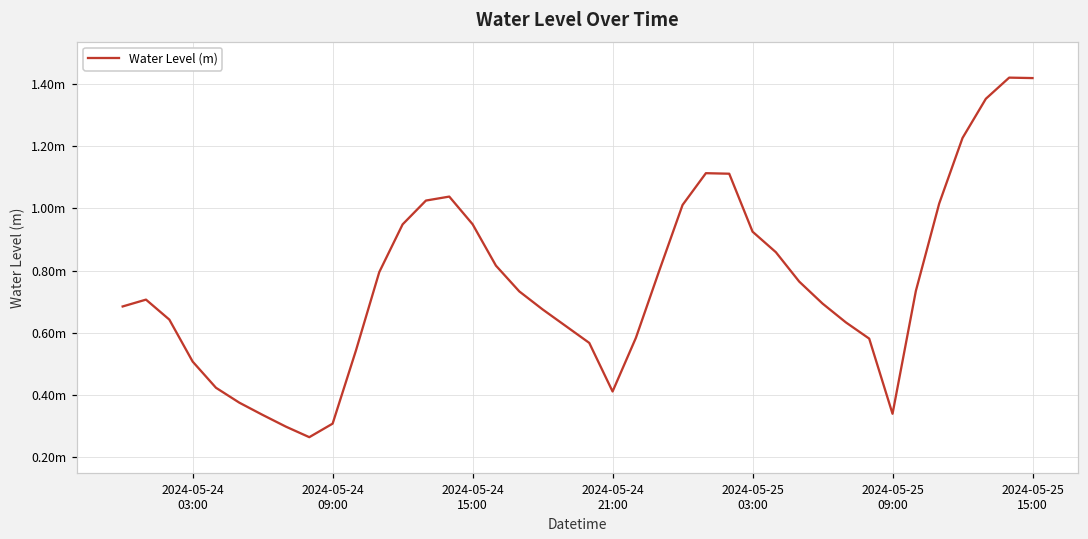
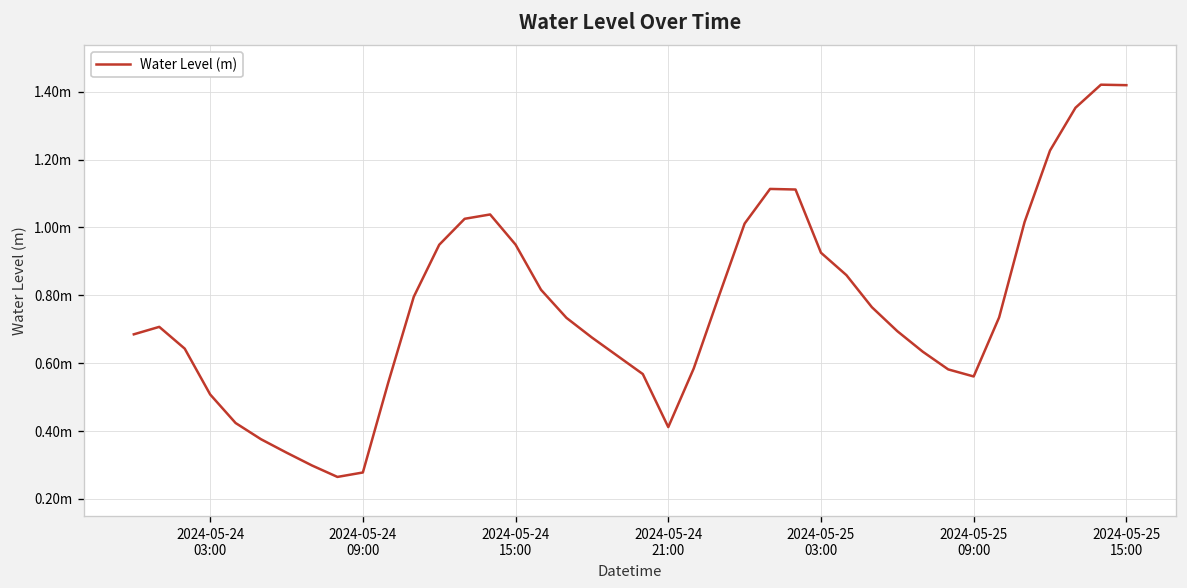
2024-05-24 09:00: 0.31m -> 0.28m
2024-05-25 09:00: 0.34m -> 0.56m
